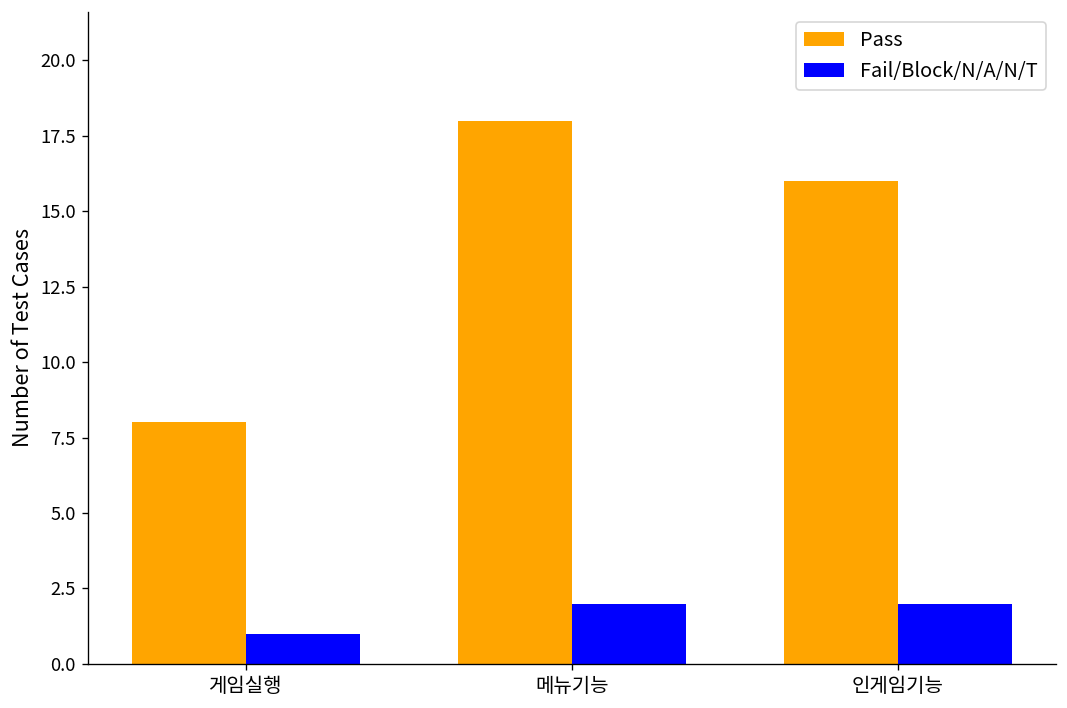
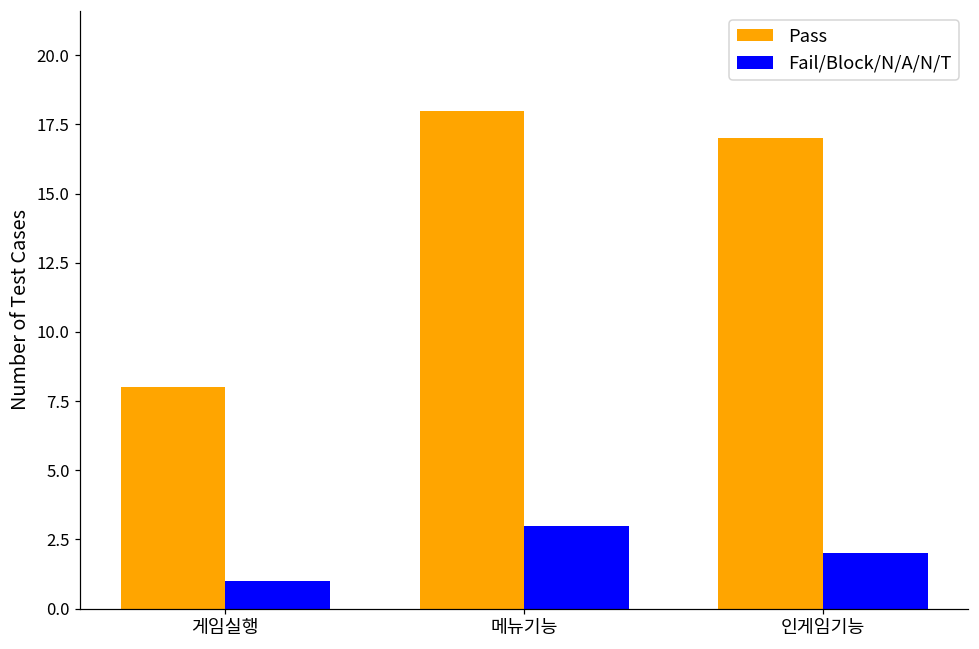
Fail/Block/N/A/N/T, 메뉴기능: 2 -> 3
Pass, 인게임기능: 16 -> 17
